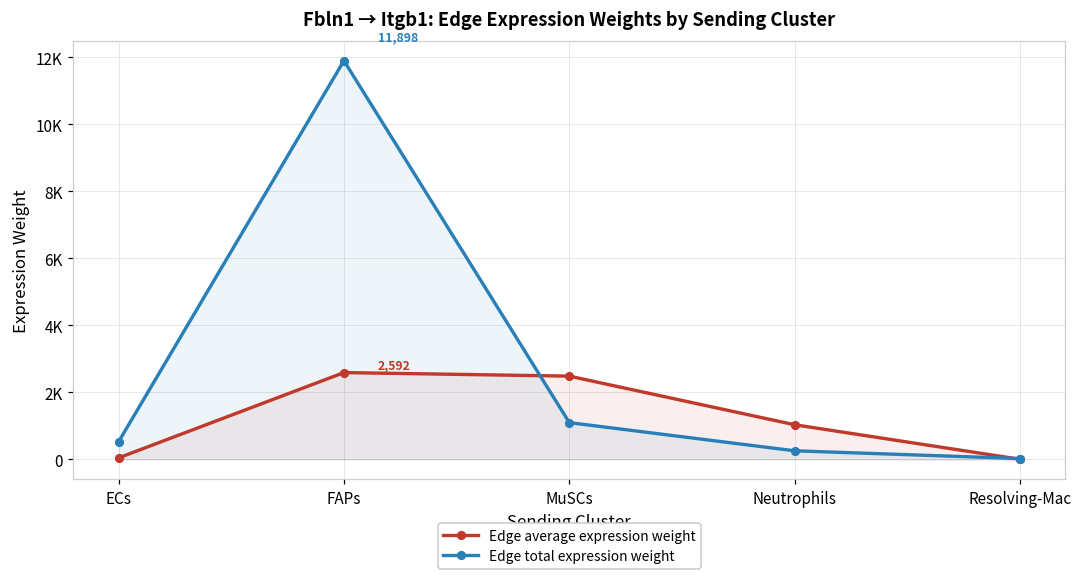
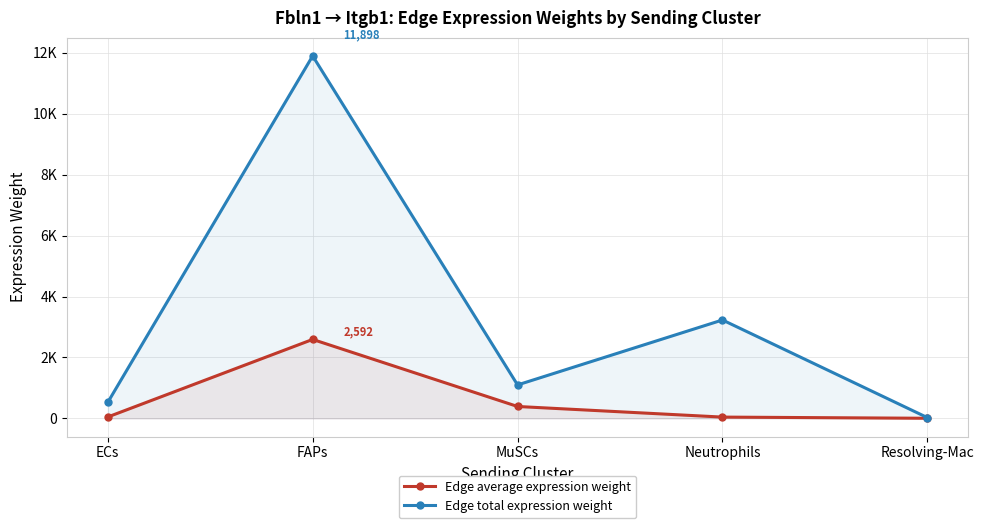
Edge average expression weight, MuSCs: 2500 -> 400
Edge average expression weight, Neutrophils: 1000 -> 0
Edge total expression weight, Neutrophils: 300 -> 3200
